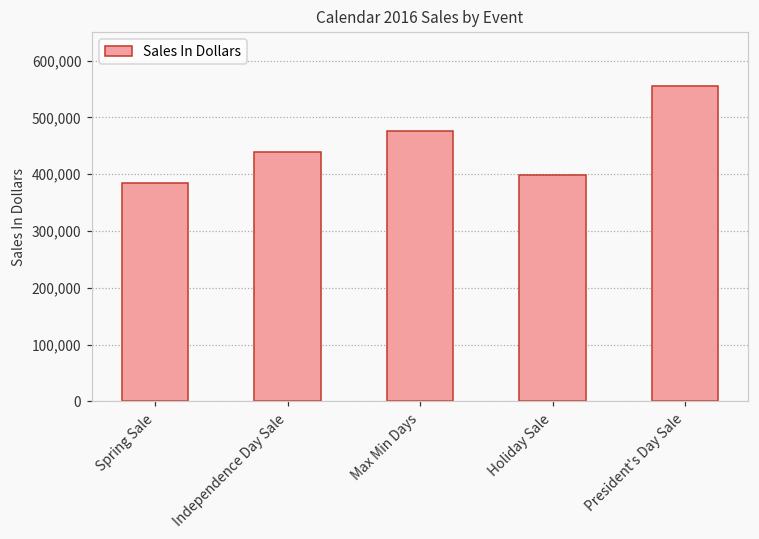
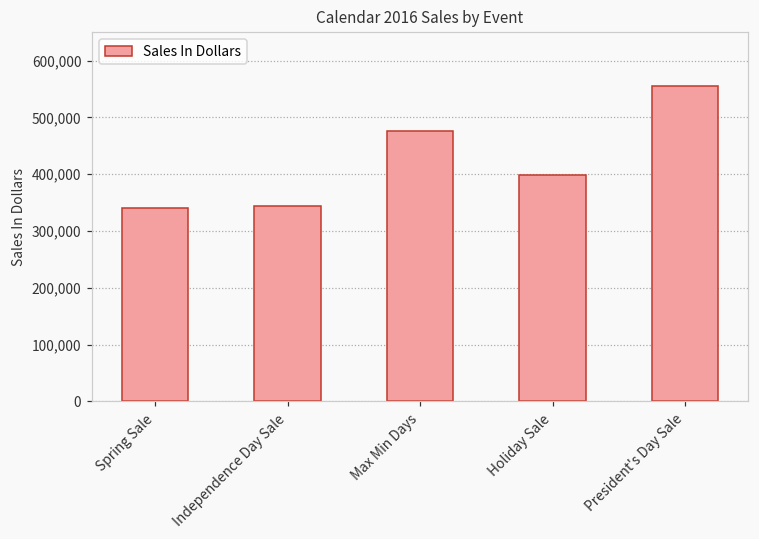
Spring Sale: 380,000 -> 340,000
Independence Day Sale: 440,000 -> 340,000
